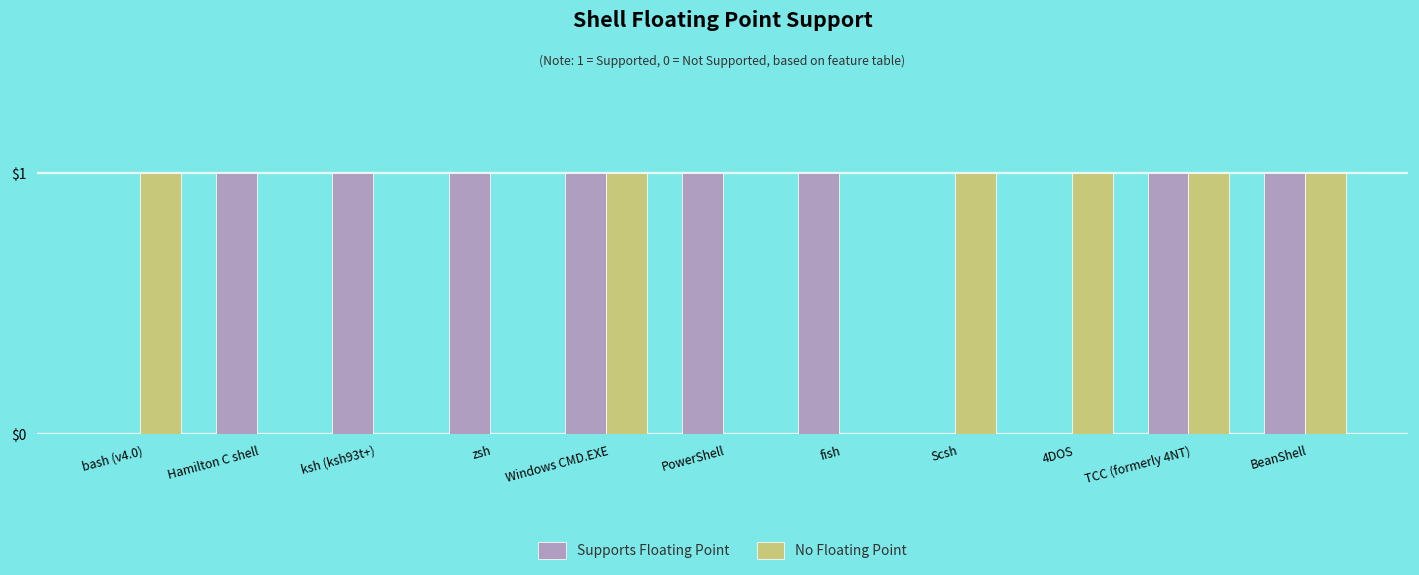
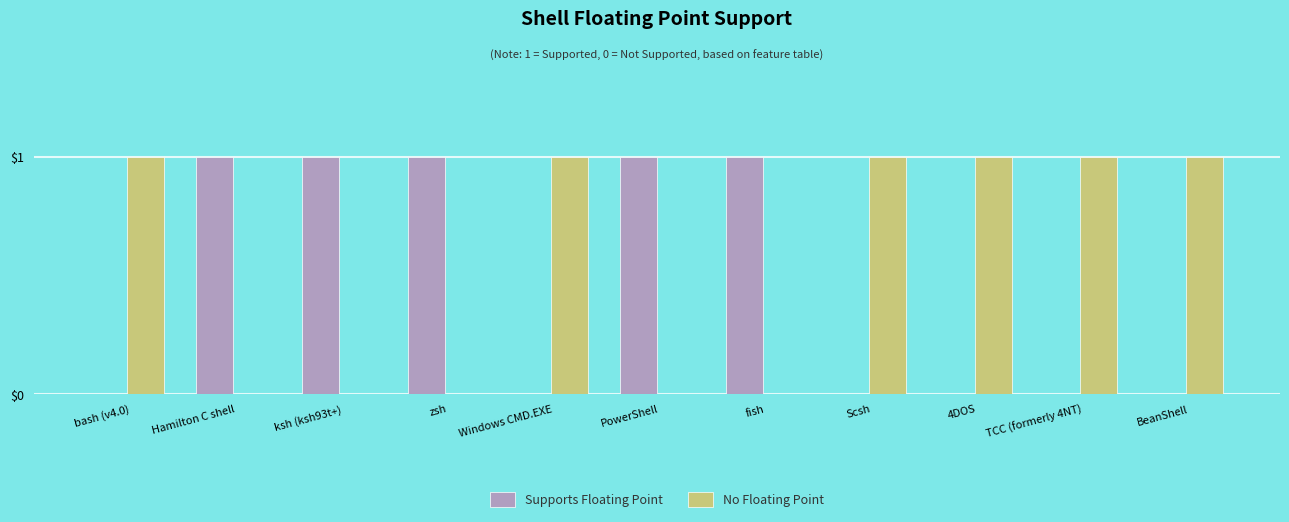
Supports Floating Point, Windows CMD.EXE: $1 -> $0
Supports Floating Point, TCC (formerly 4NT): $1 -> $0
Supports Floating Point, BeanShell: $1 -> $0
